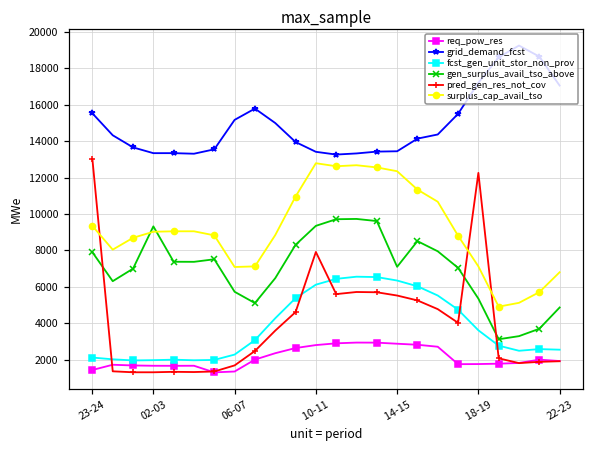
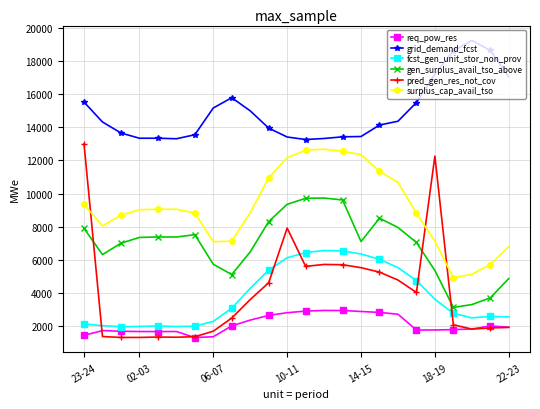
gen_surplus_avail_tso_above, 02-03: 9300 -> 7400
surplus_cap_avail_tso, 10-11: 12800 -> 12200
